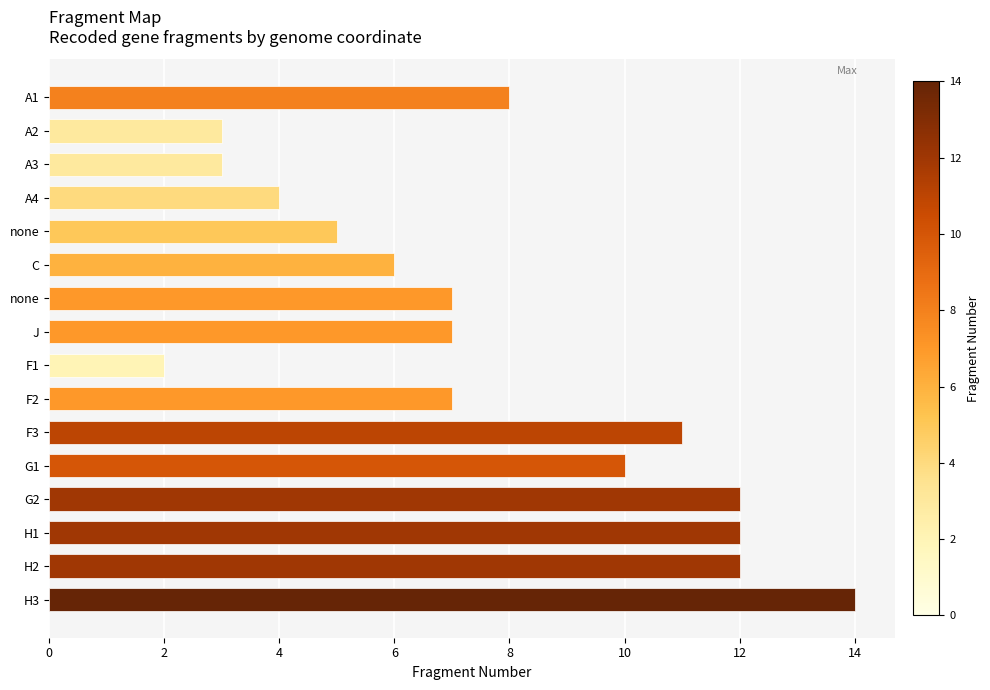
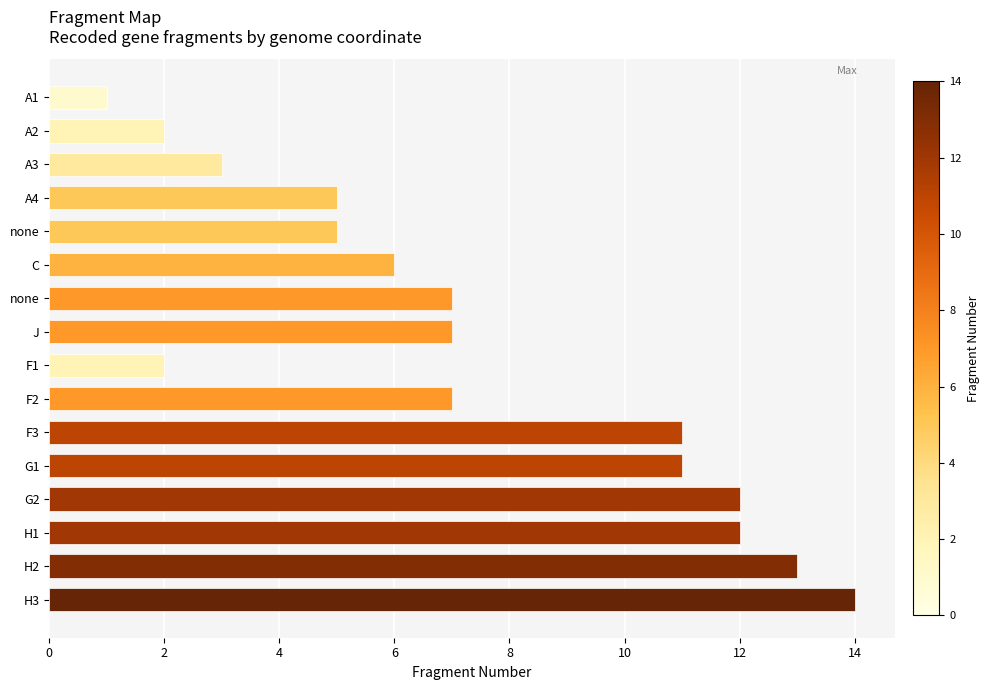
A1: 8 -> 1
A2: 3 -> 2
A4: 4 -> 5
G1: 10 -> 11
H2: 12 -> 13
